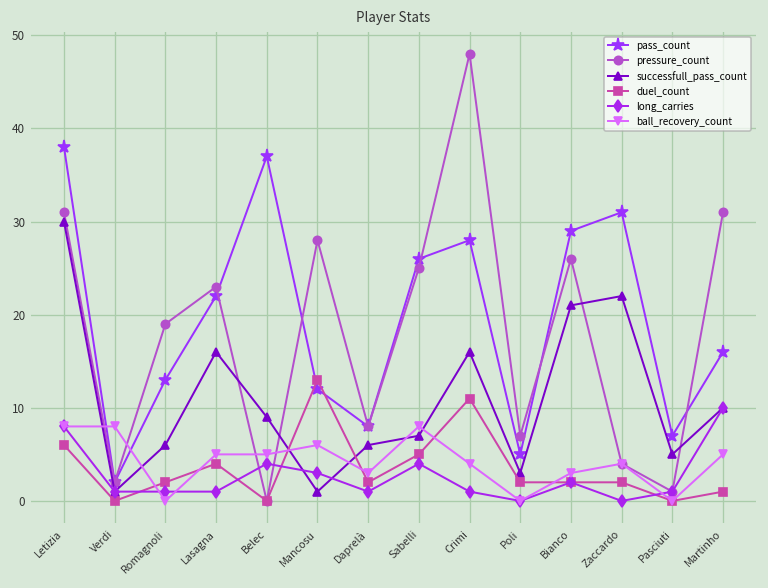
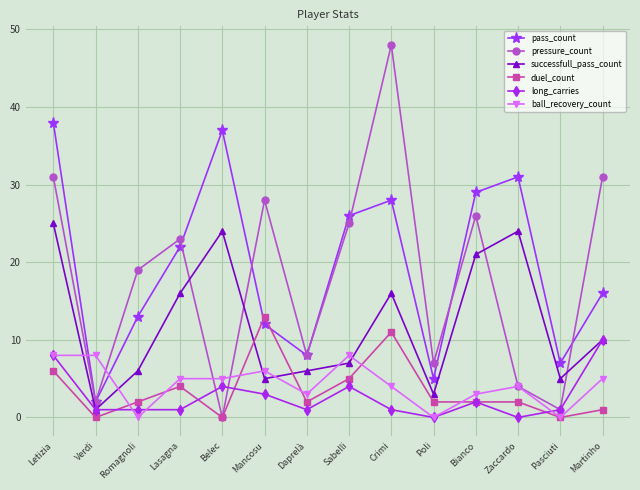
successfull_pass_count, Letizia: 30 -> 25
successfull_pass_count, Belec: 9 -> 24
successfull_pass_count, Mancosu: 1 -> 5
successfull_pass_count, Zaccardo: 22 -> 24
